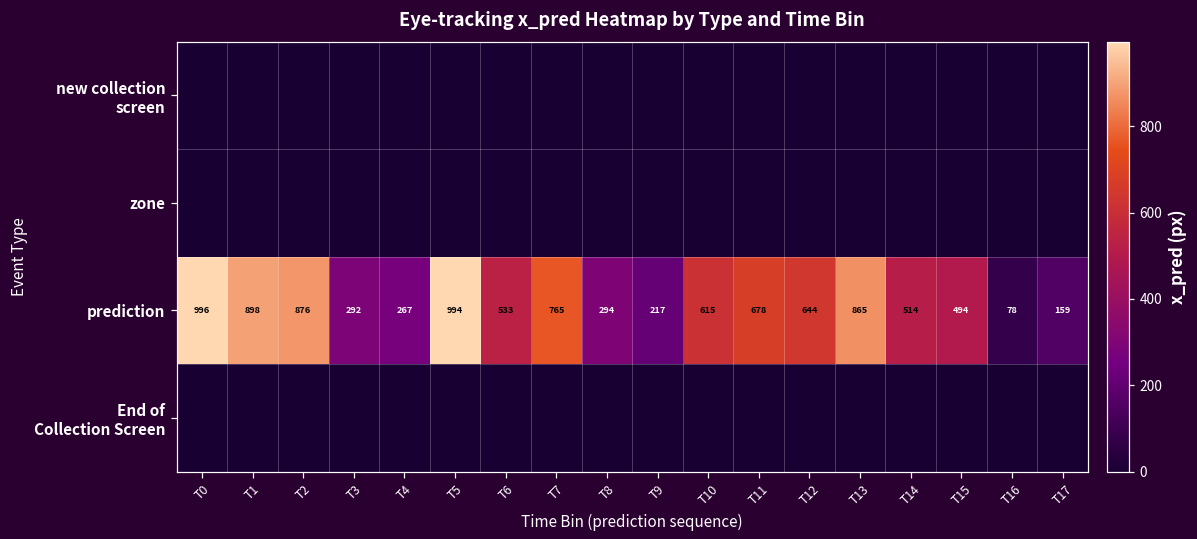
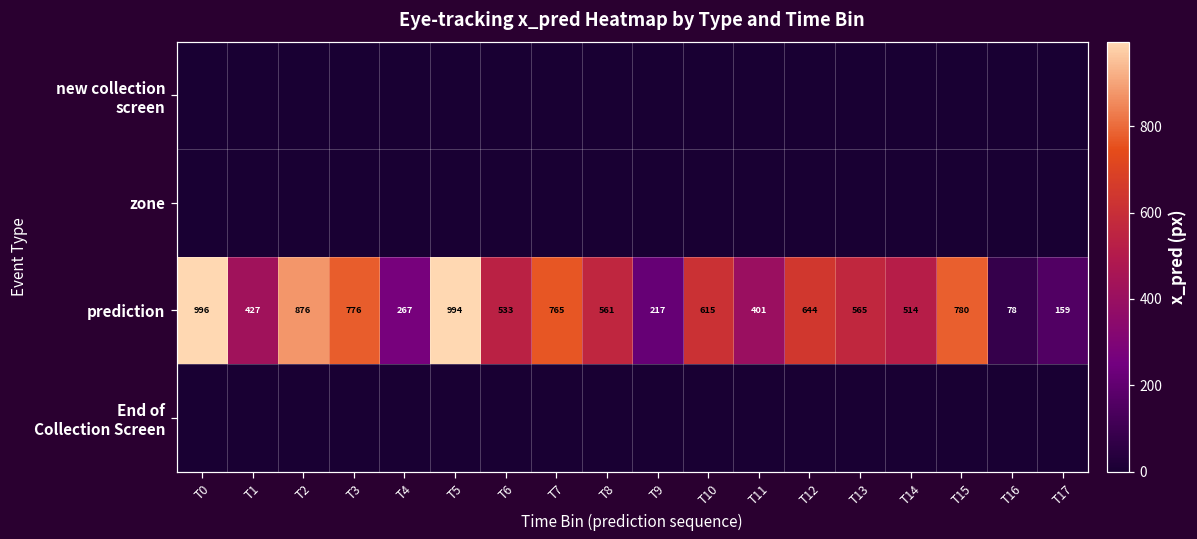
prediction, T1: 898 -> 427
prediction, T3: 292 -> 776
prediction, T8: 294 -> 561
prediction, T11: 678 -> 401
prediction, T13: 865 -> 565
prediction, T15: 494 -> 780
